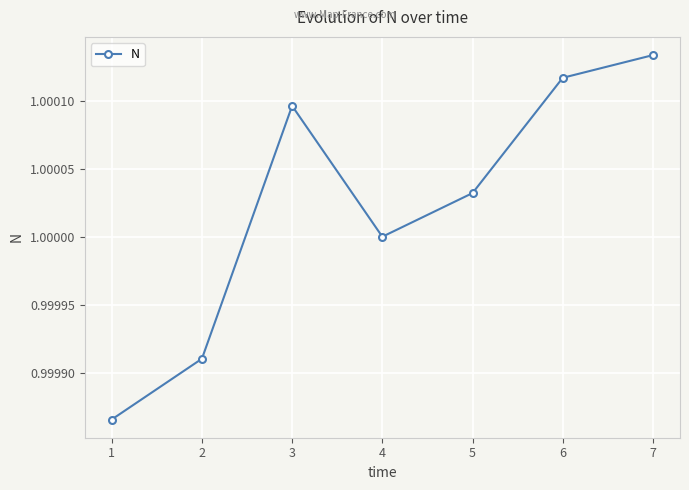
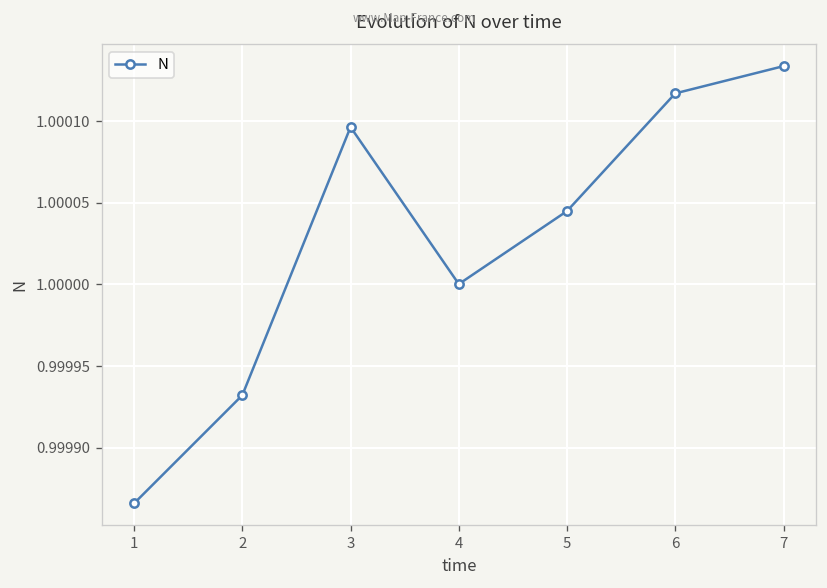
2: 0.999911 -> 0.999932
5: 1.000032 -> 1.000045
